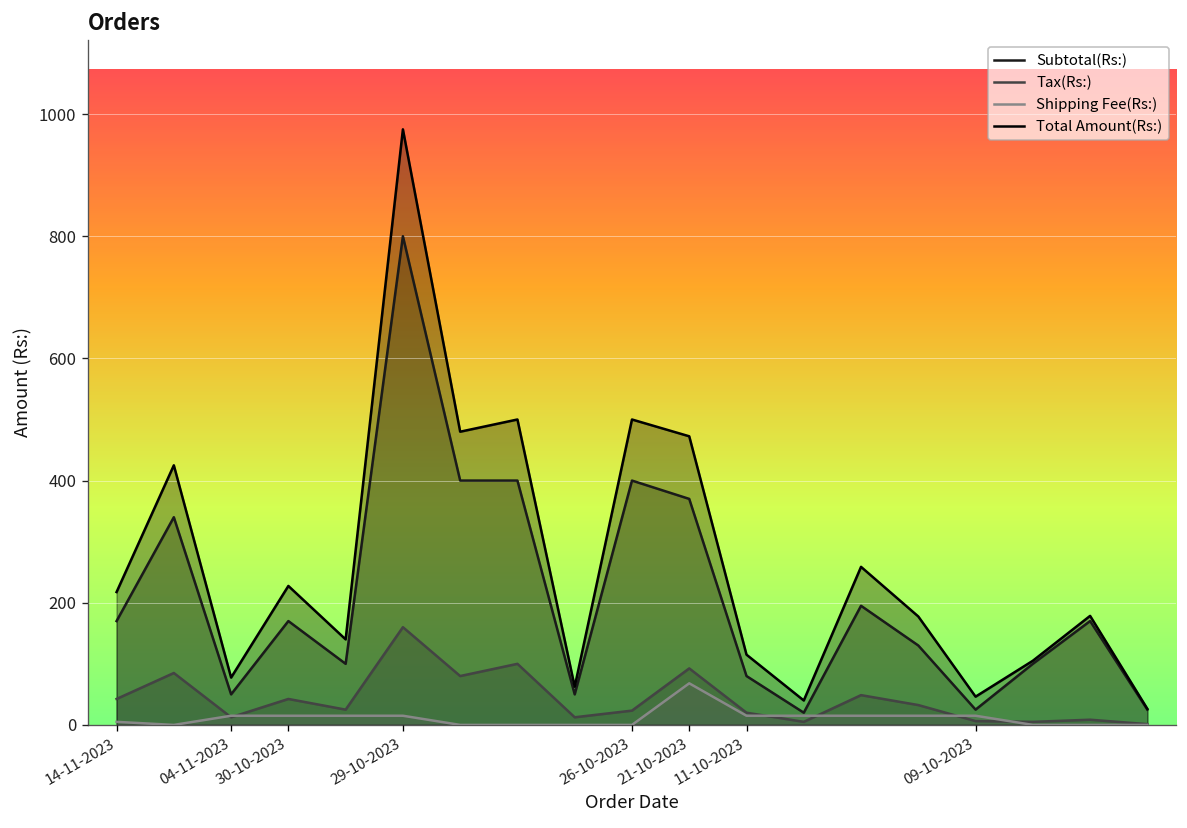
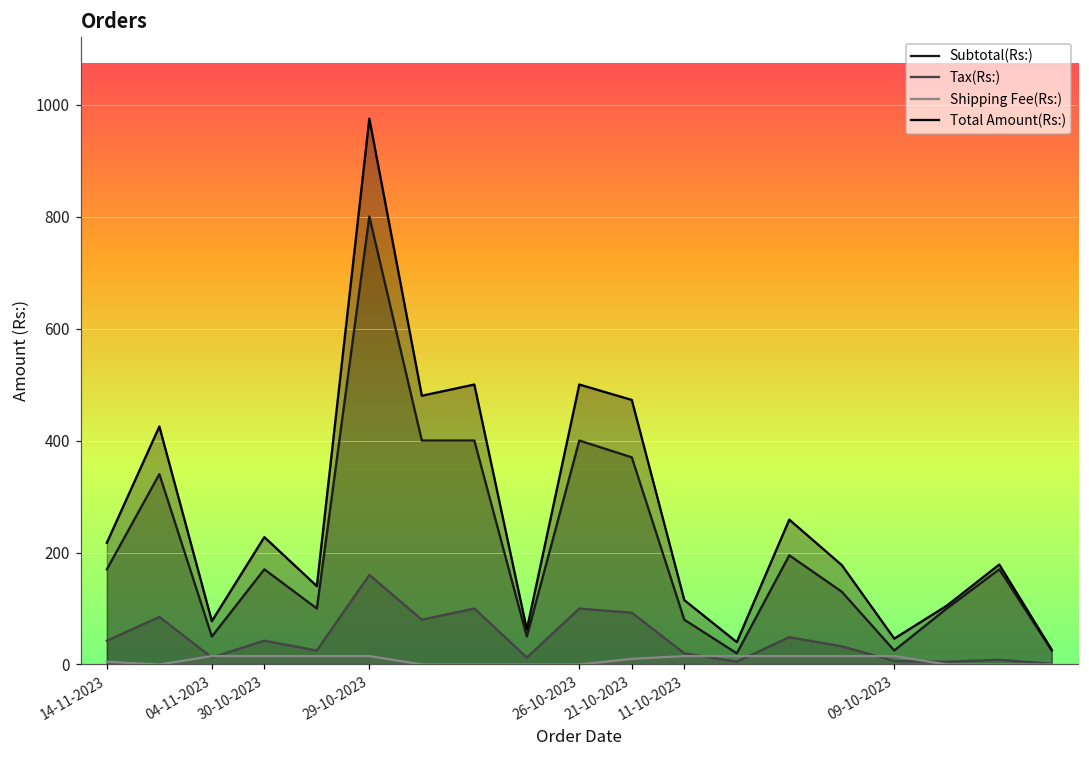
Tax(Rs:), 26-10-2023: 20 -> 100
Shipping Fee(Rs:), 21-10-2023: 70 -> 10
